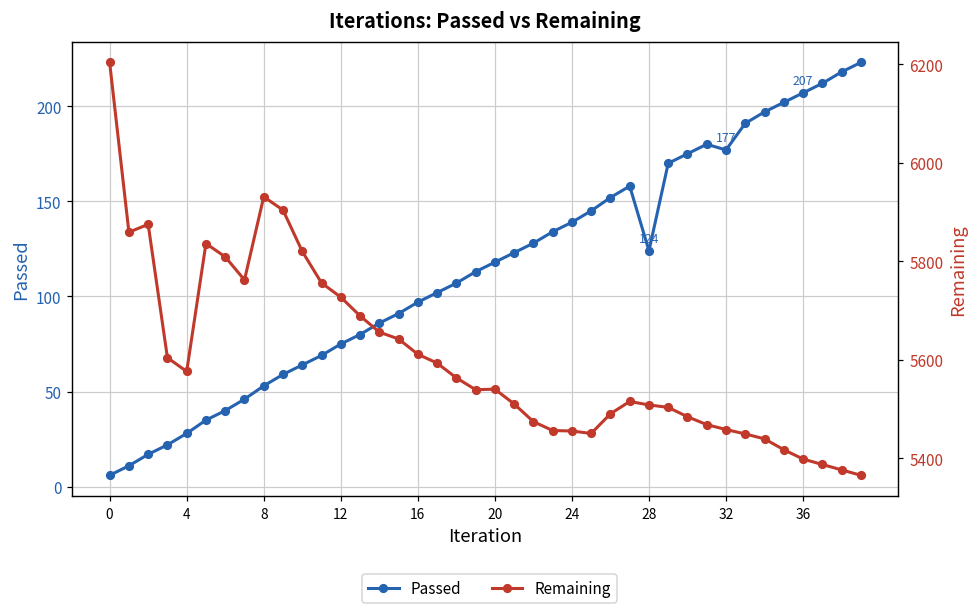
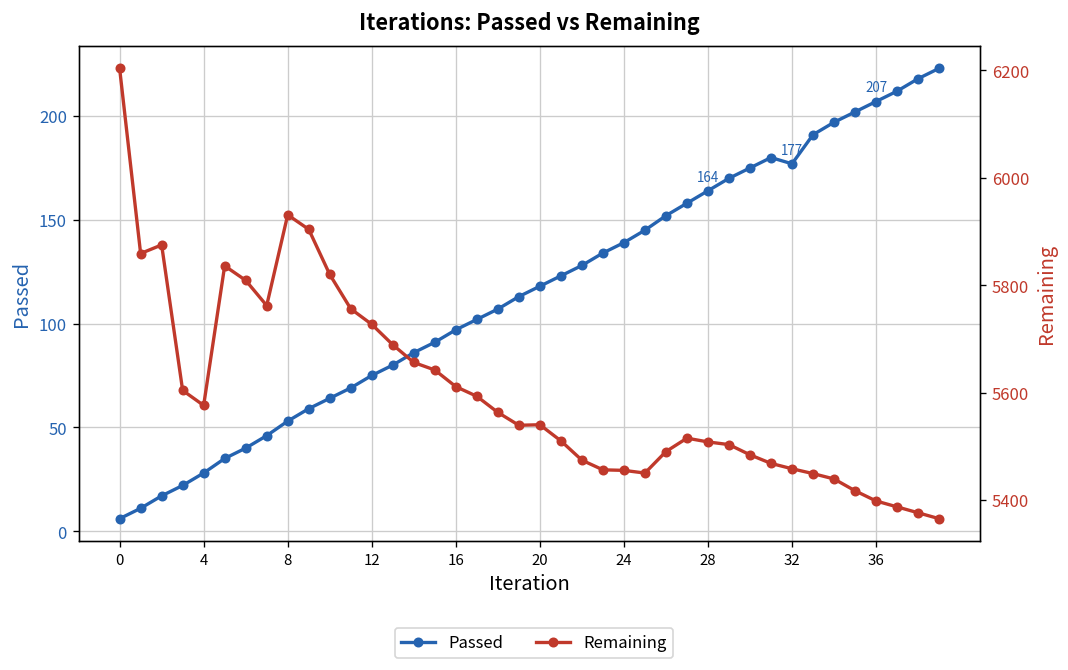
Passed, 28: 124 -> 164
